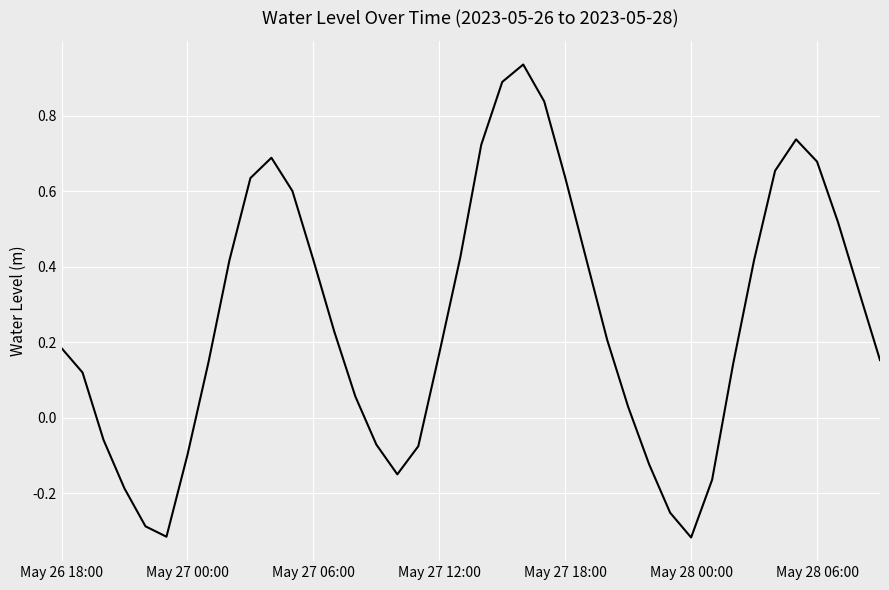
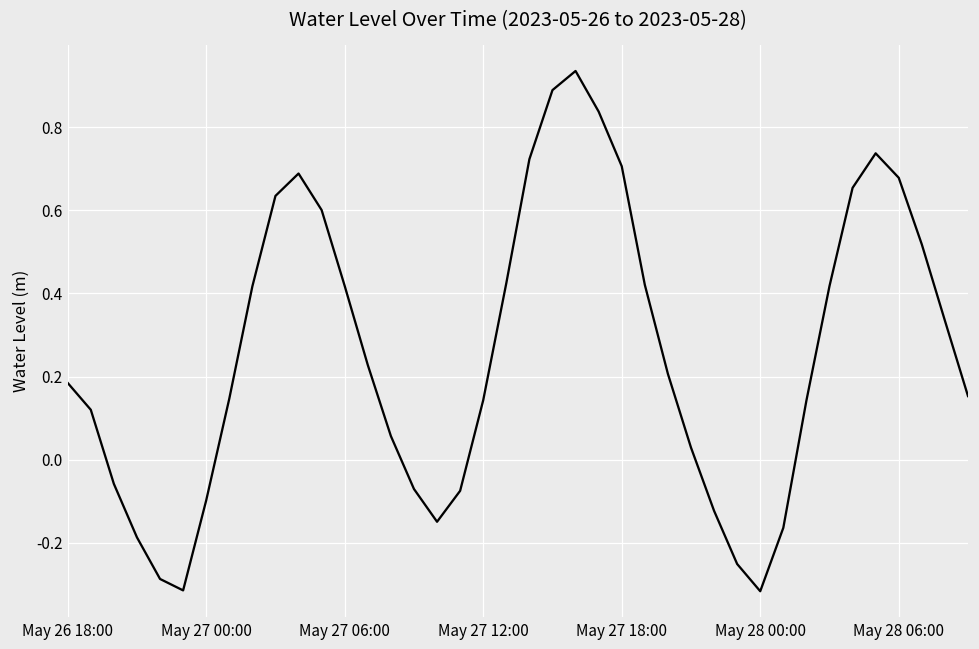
May 27 12:00: 0.17 -> 0.14
May 27 18:00: 0.64 -> 0.71
